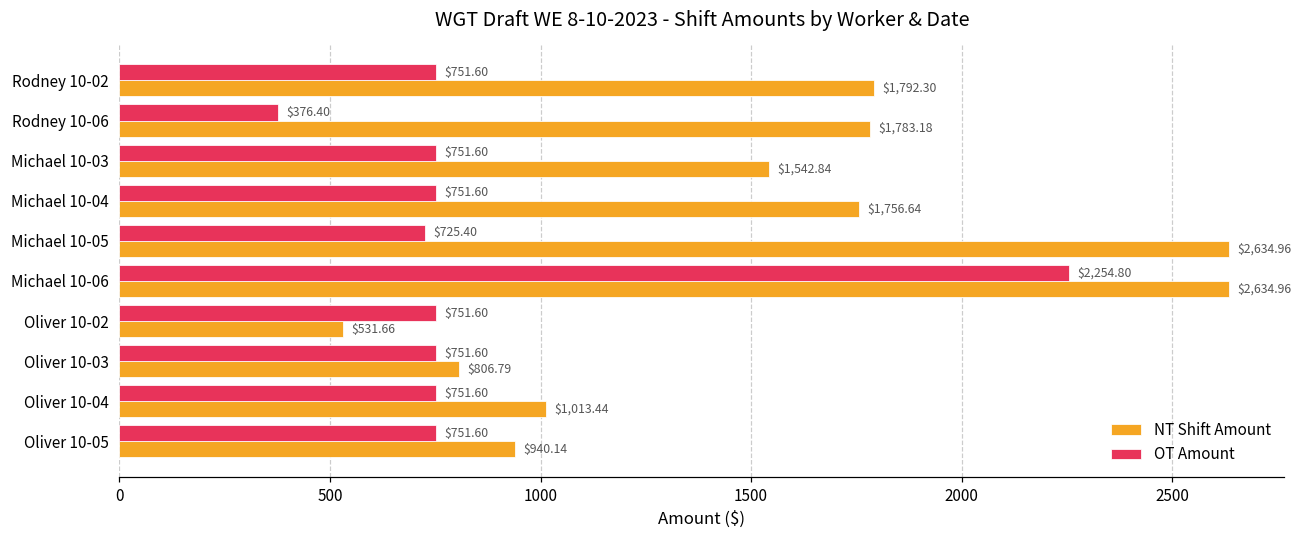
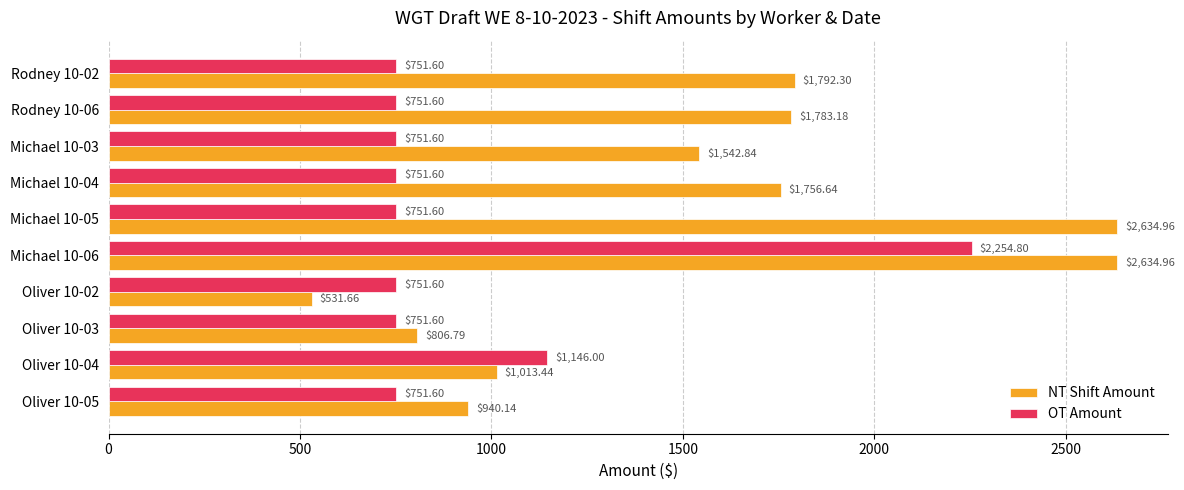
OT Amount, Rodney 10-06: $376.40 -> $751.60
OT Amount, Michael 10-05: $725.40 -> $751.60
OT Amount, Oliver 10-04: $751.60 -> $1,146.00
